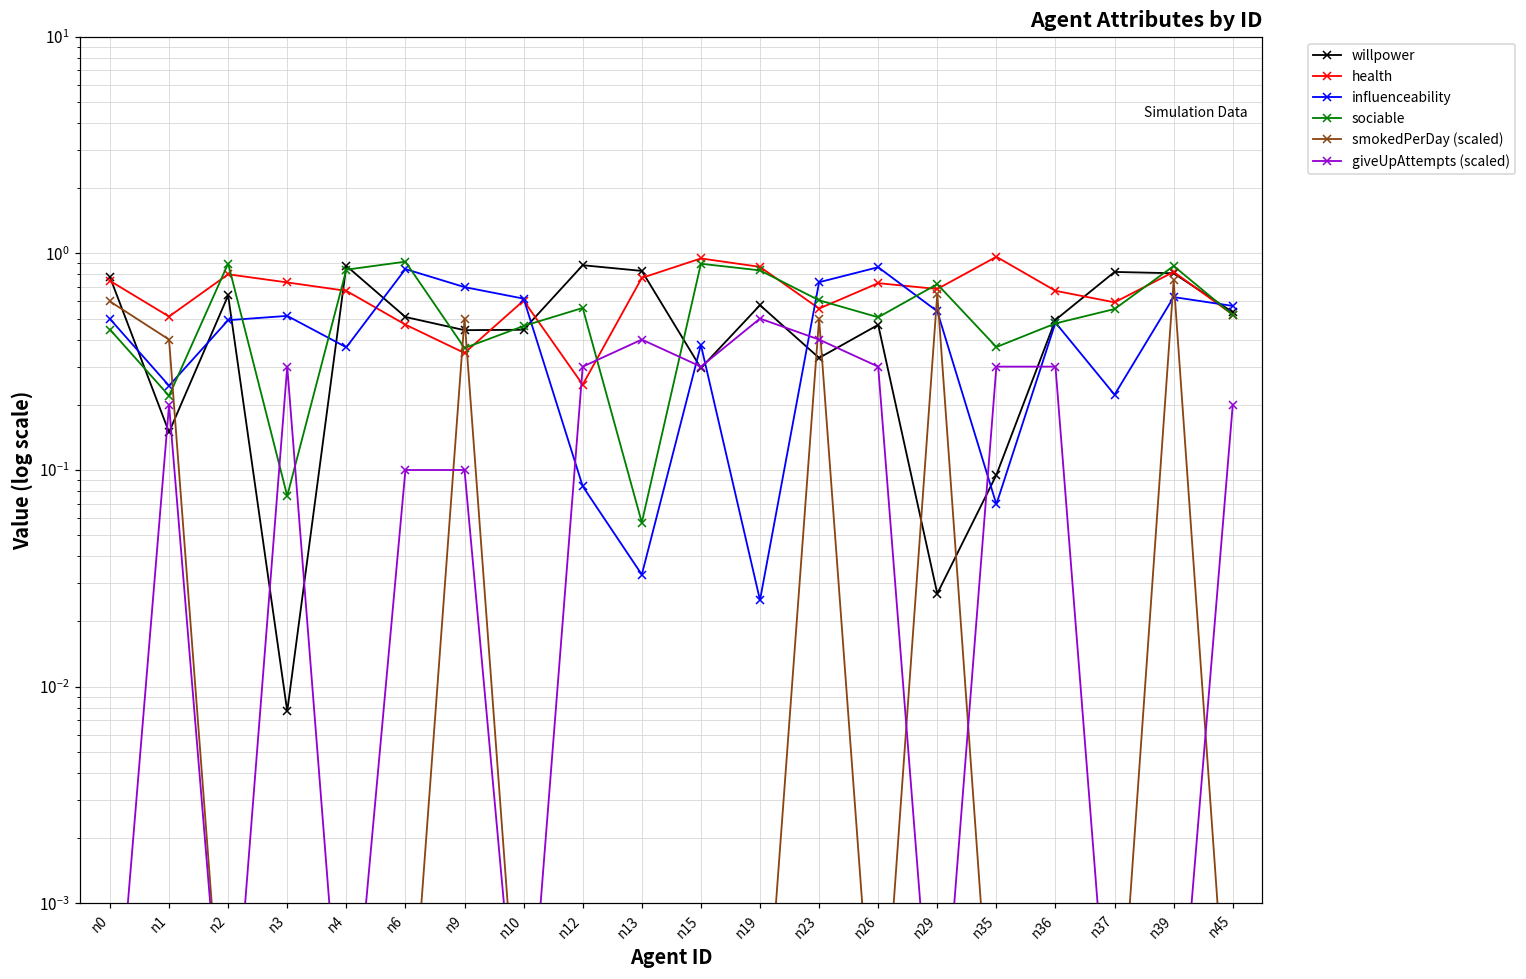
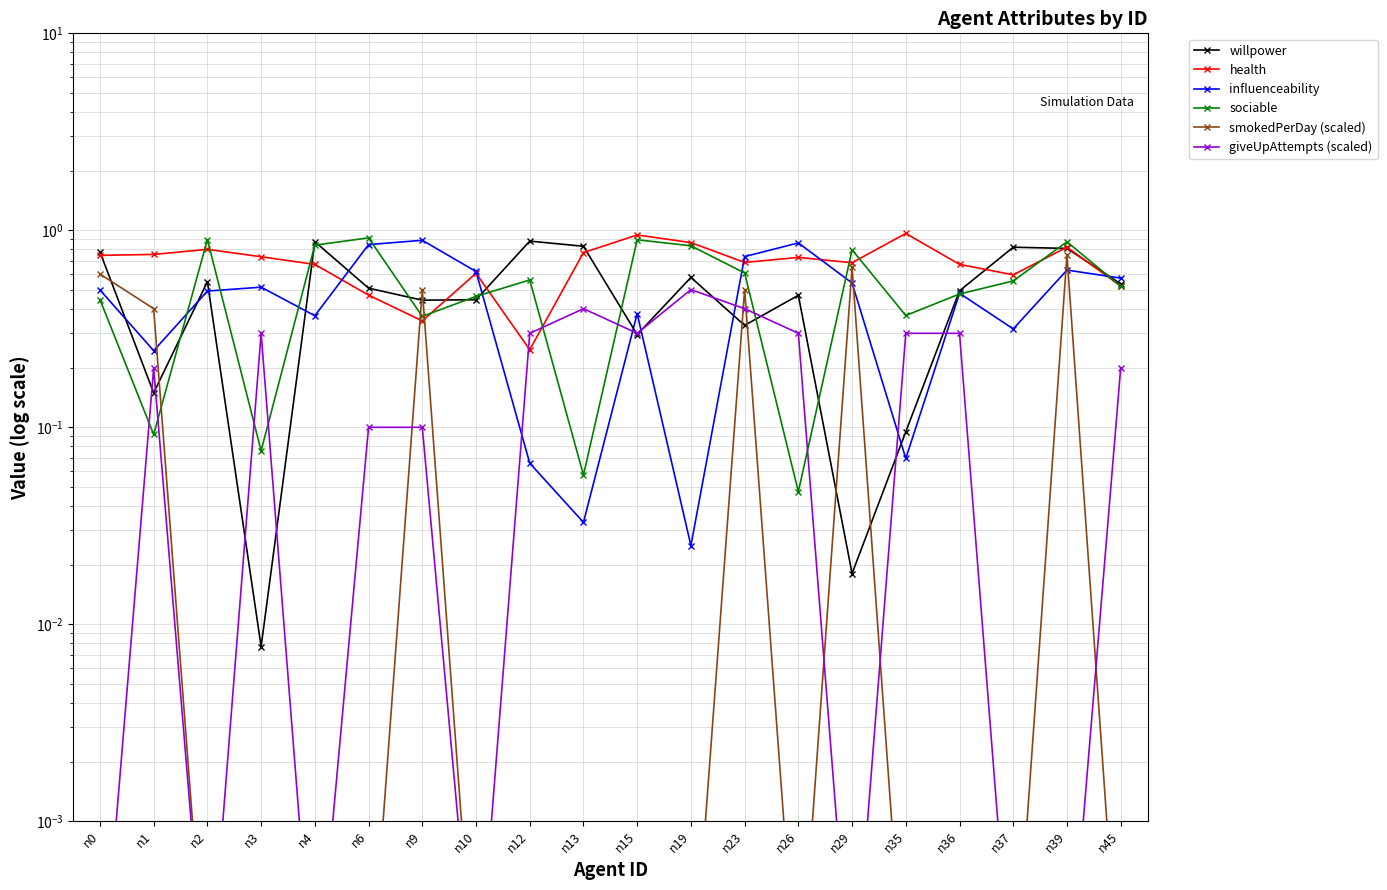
health, n1: 0.51 -> 0.75
sociable, n1: 0.22 -> 0.09
willpower, n2: 0.64 -> 0.55
influenceability, n9: 0.70 -> 0.9
influenceability, n12: 0.084 -> 0.066
health, n23: 0.56 -> 0.69
sociable, n26: 0.51 -> 0.047
willpower, n29: 0.027 -> 0.018
sociable, n29: 0.72 -> 0.80
influenceability, n37: 0.22 -> 0.32
